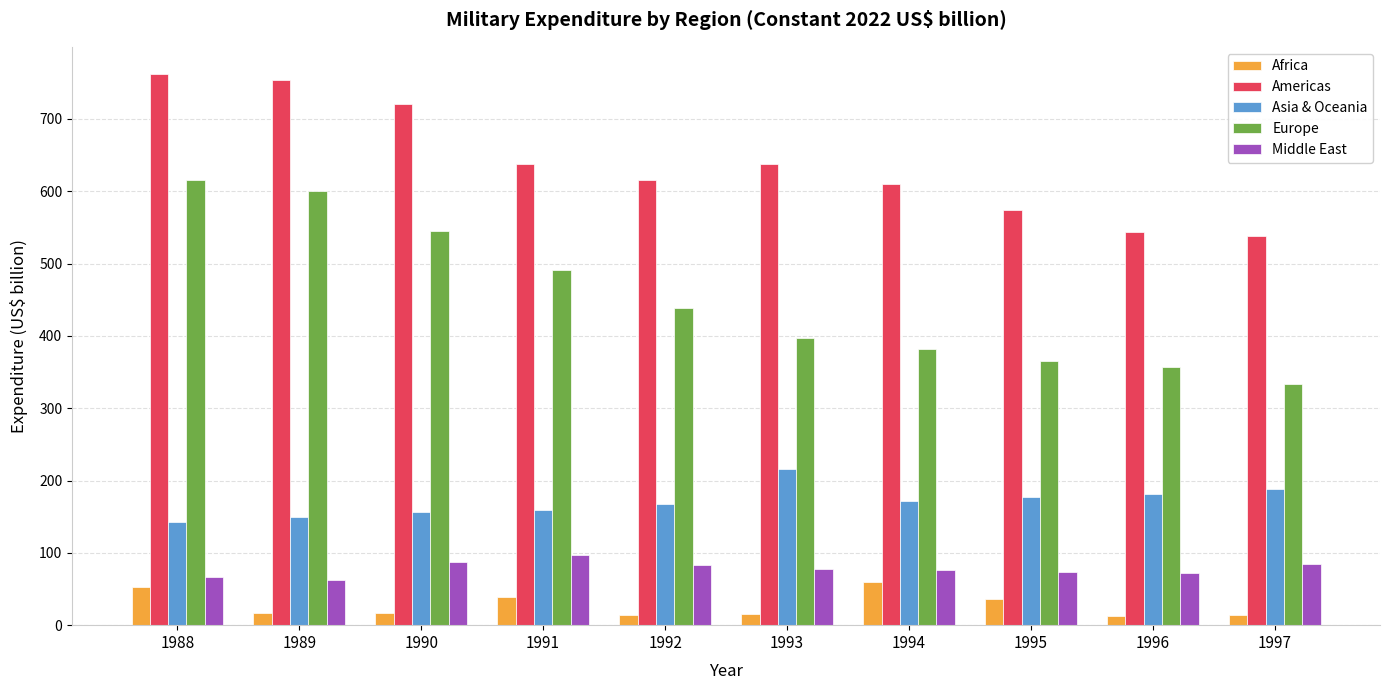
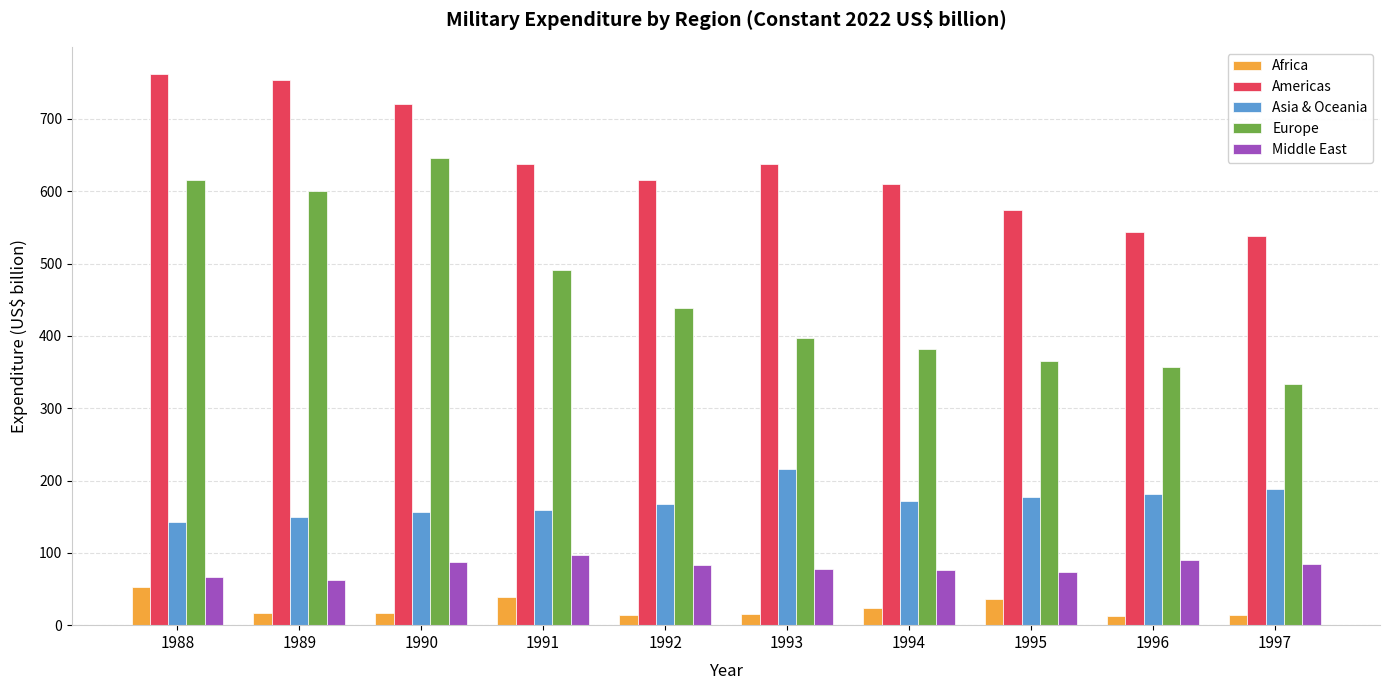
Europe, 1990: 550 -> 650
Africa, 1994: 60 -> 20
Middle East, 1996: 70 -> 90
